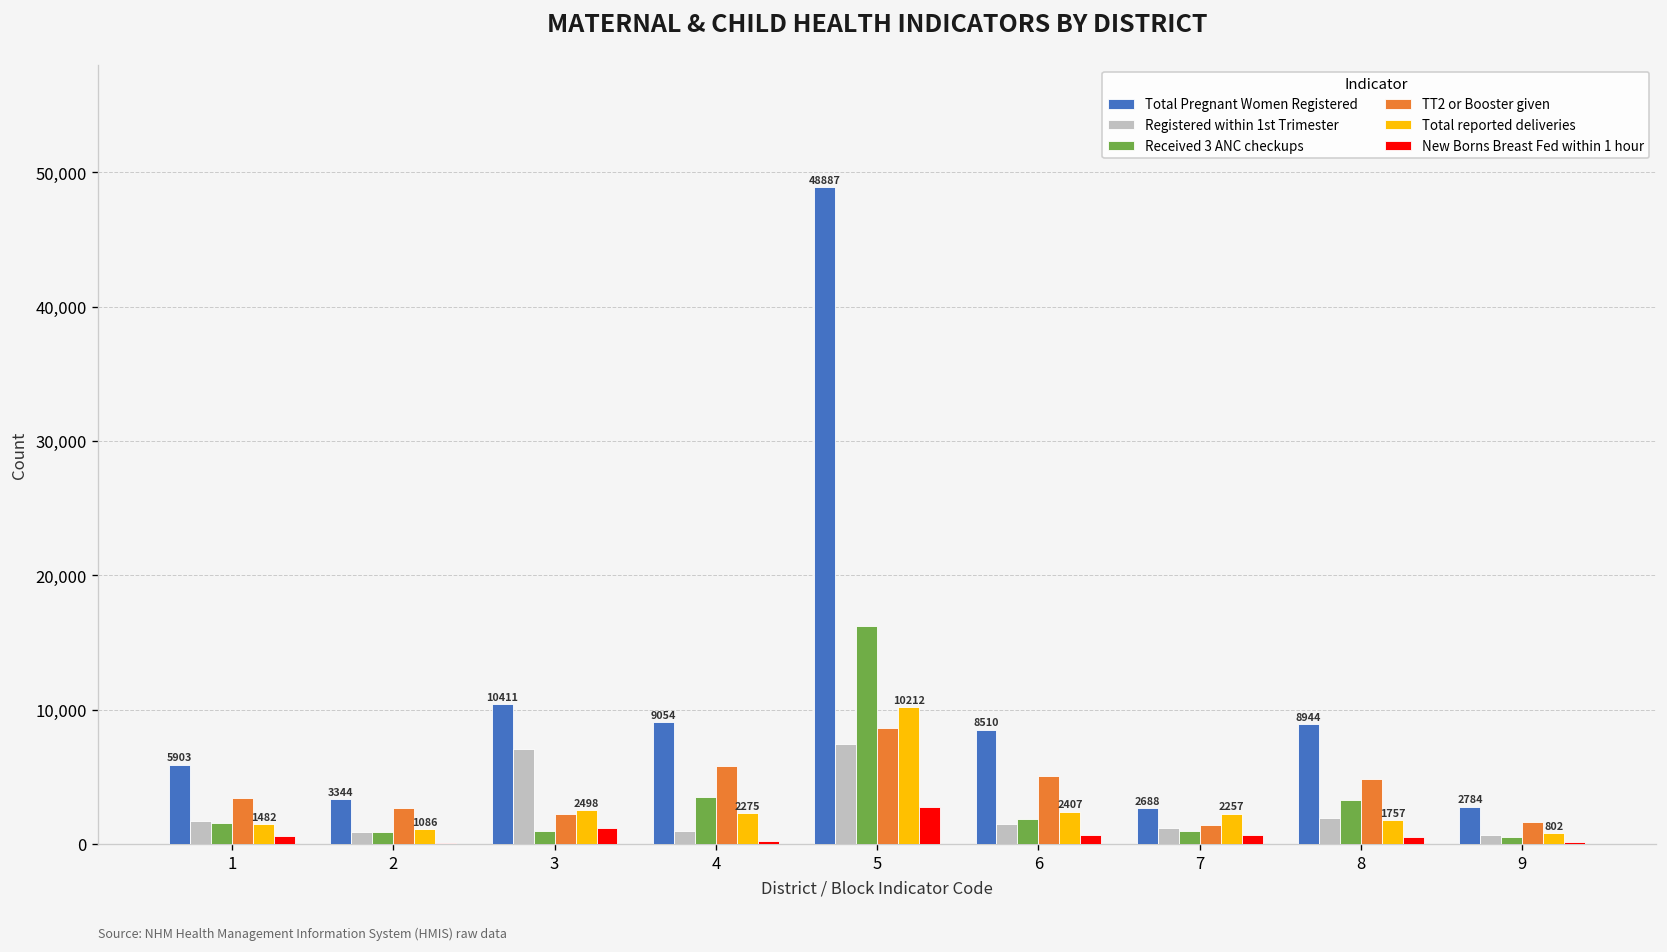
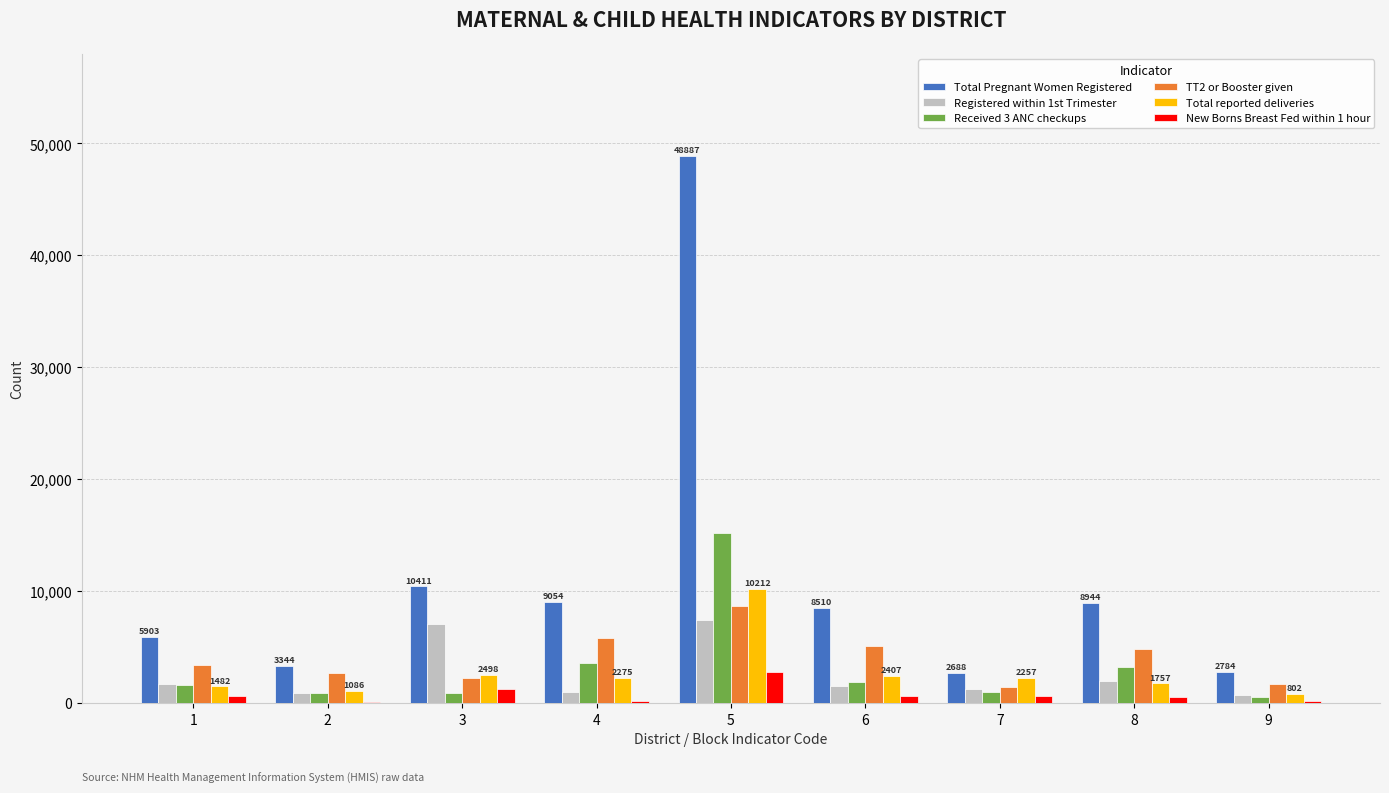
Received 3 ANC checkups, 5: 16,200 -> 15,200
